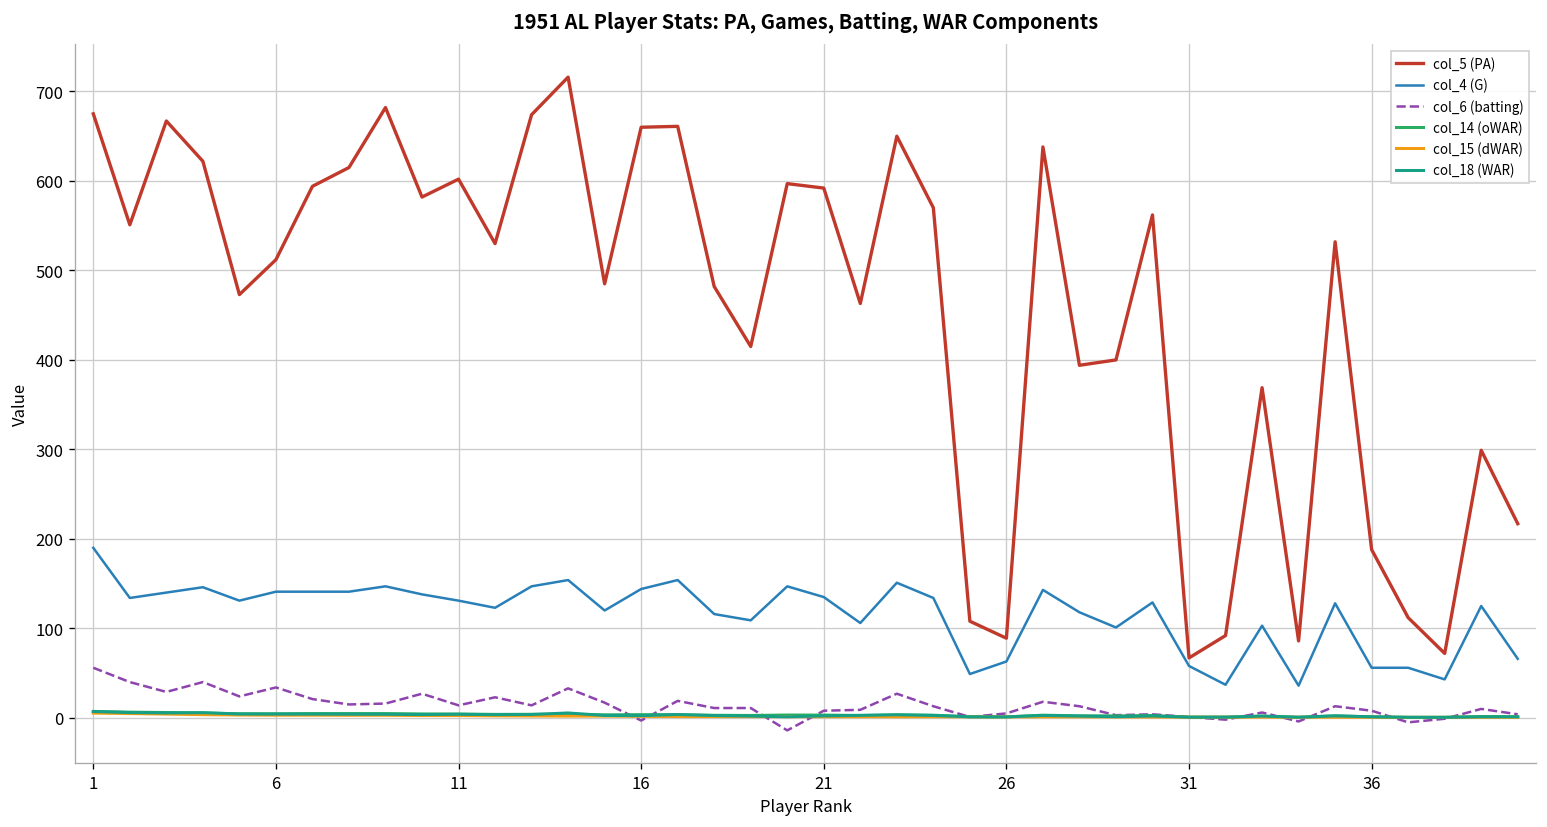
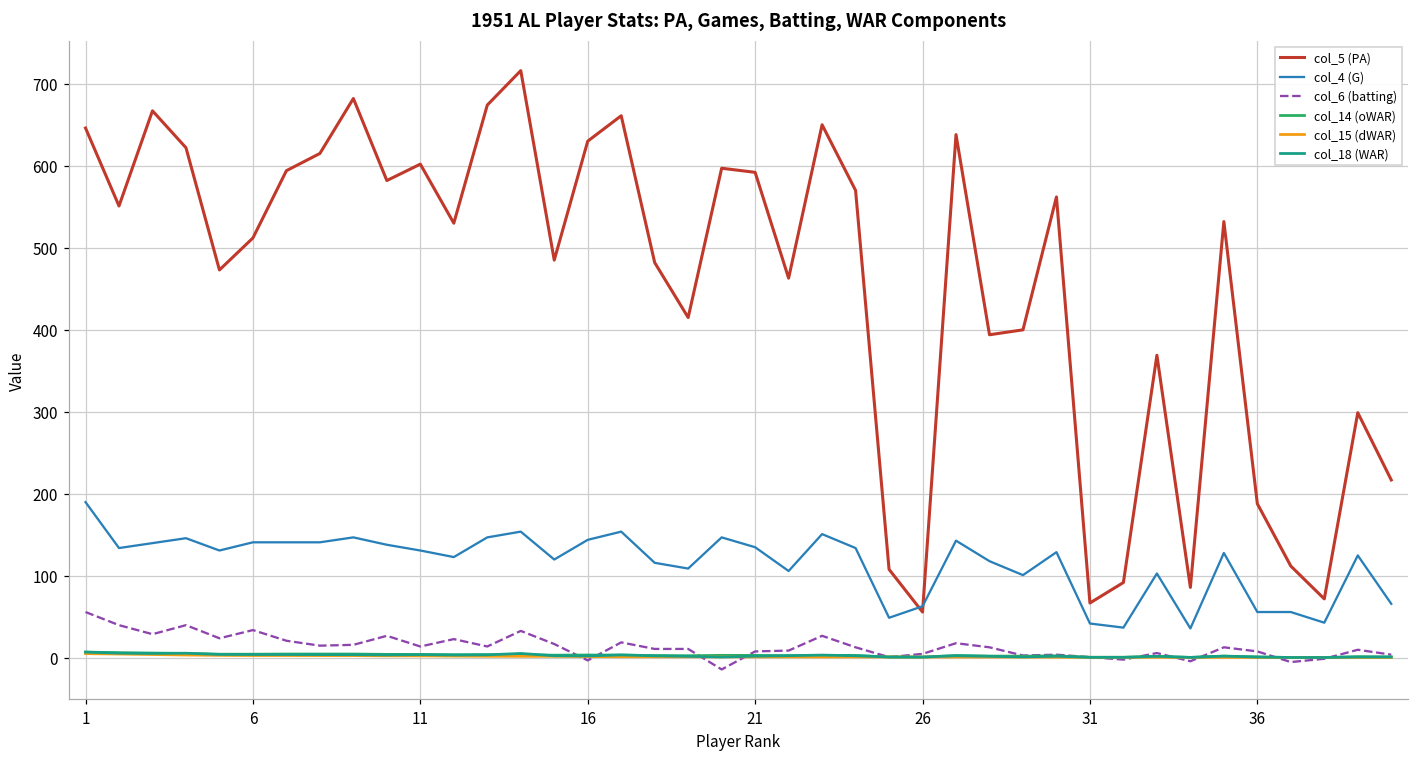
col_5 (PA), 1: 680 -> 650
col_5 (PA), 16: 660 -> 630
col_5 (PA), 26: 90 -> 60
col_4 (G), 31: 60 -> 40
